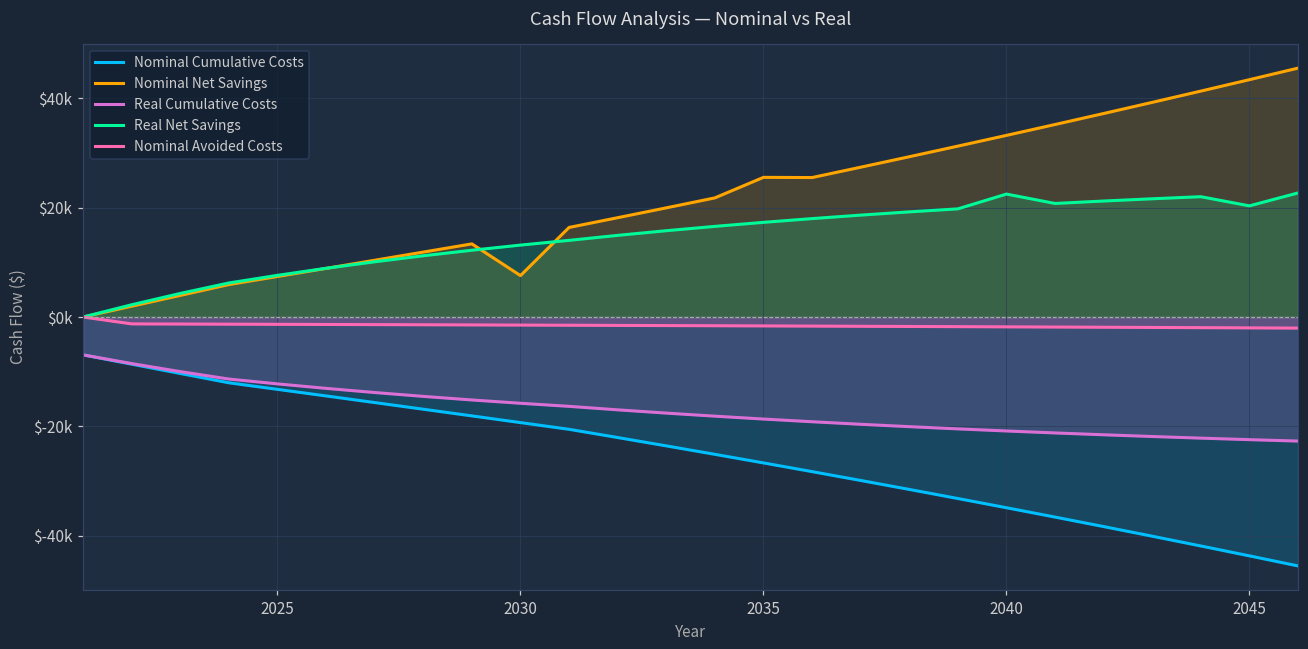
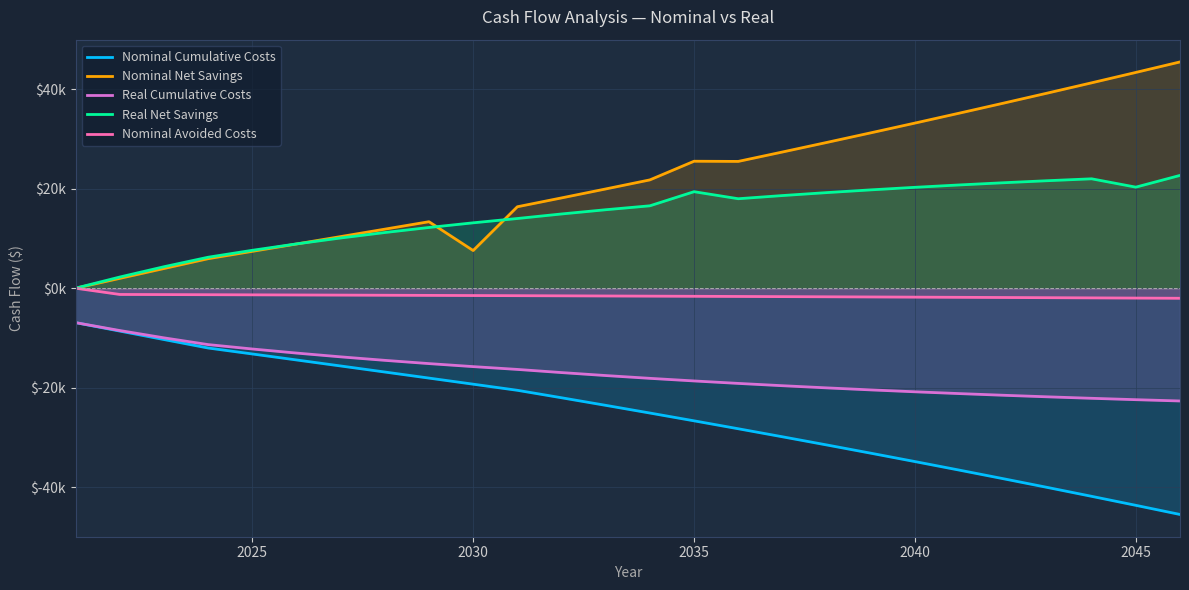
Real Net Savings, 2035: $17000 -> $19000
Real Net Savings, 2040: $22000 -> $20000
